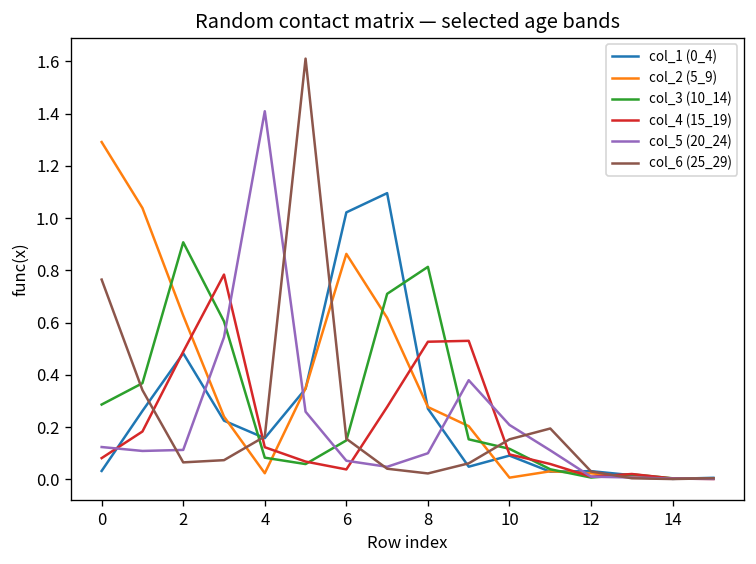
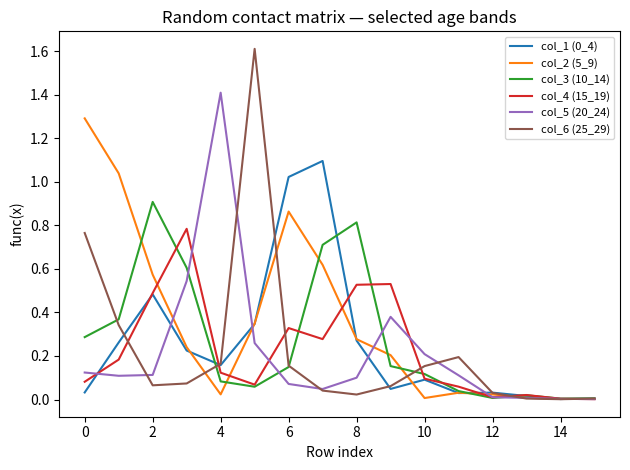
col_2 (5_9), 2: 0.63 -> 0.57
col_4 (15_19), 6: 0.04 -> 0.33
